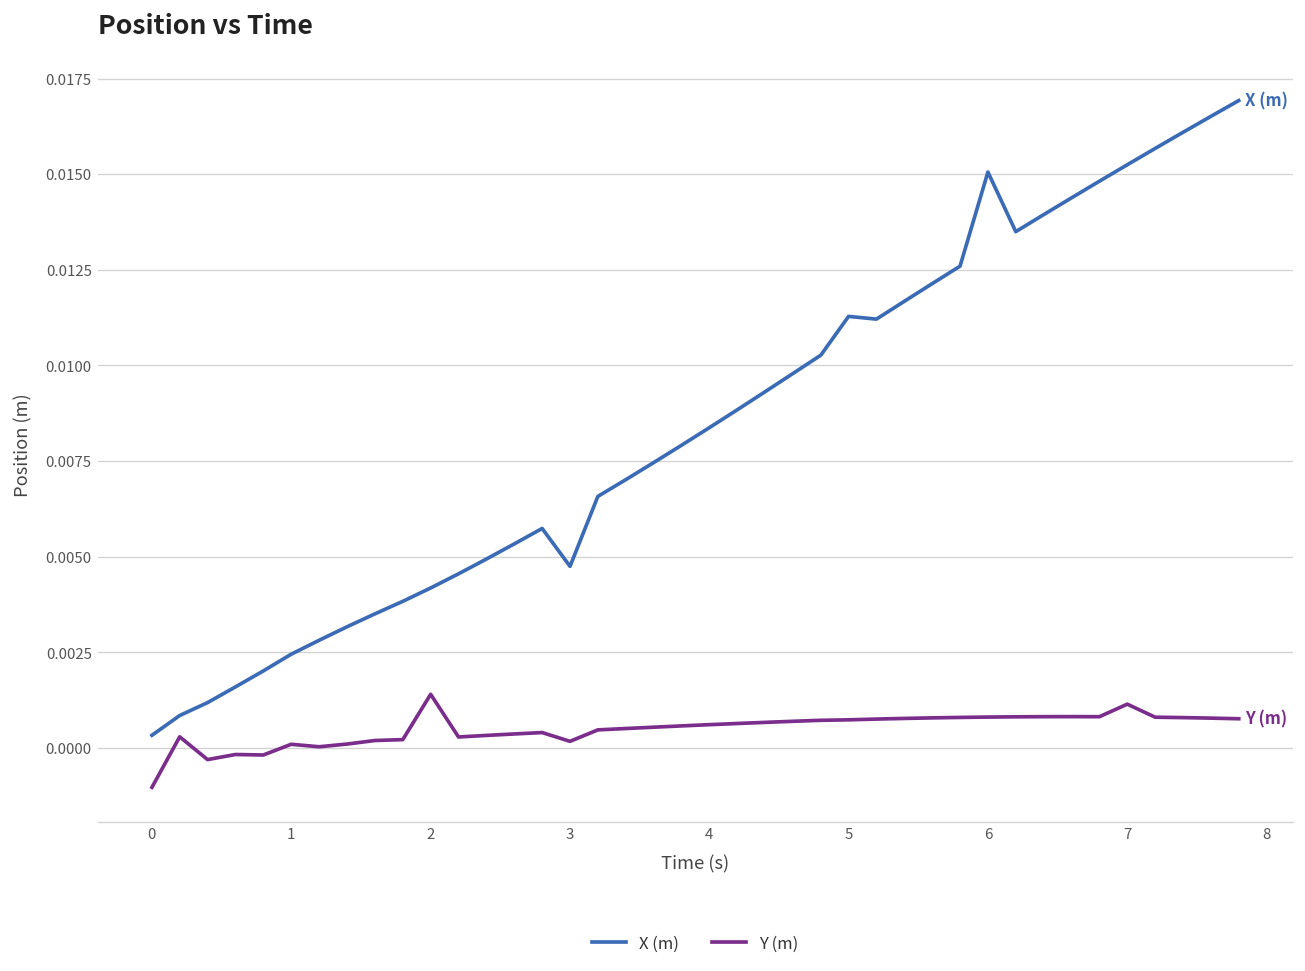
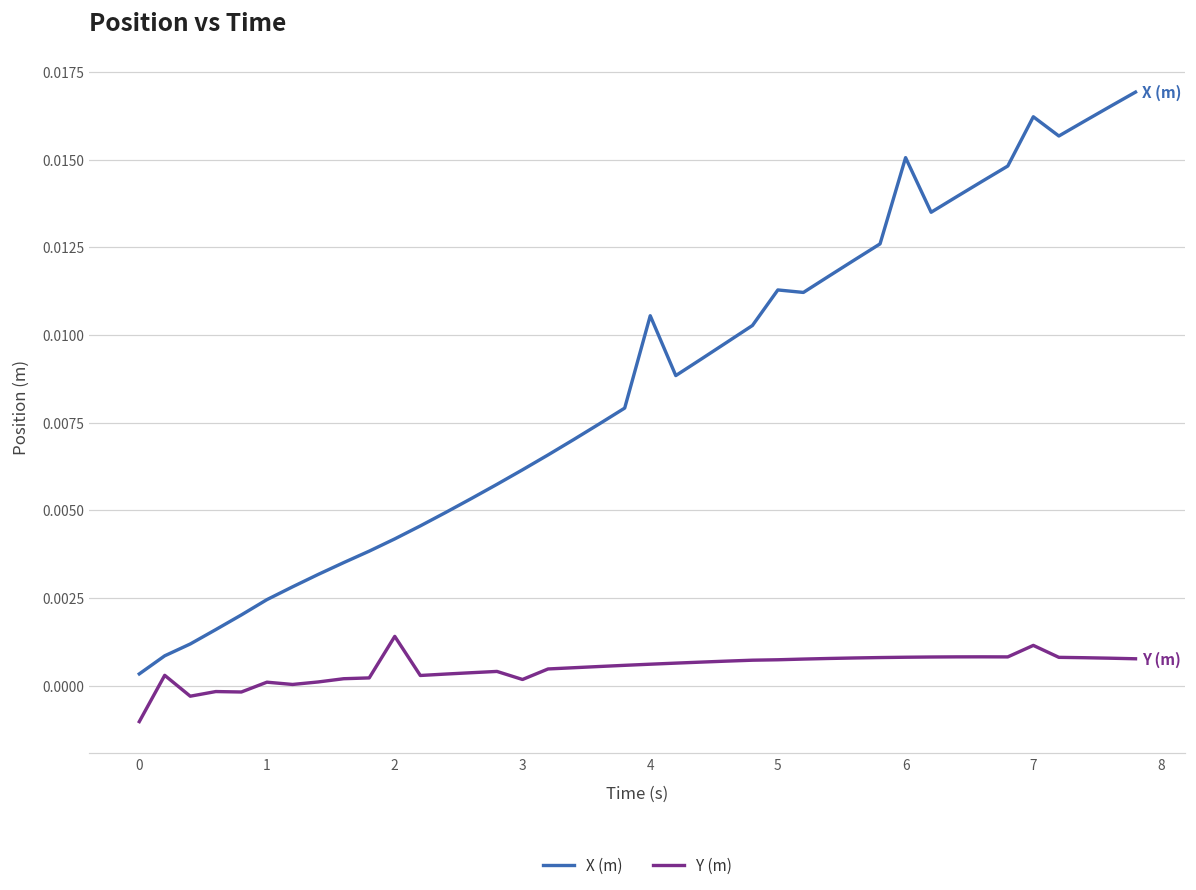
X (m), 3: 0.0047 -> 0.0062
X (m), 4: 0.0084 -> 0.0105
X (m), 7: 0.0152 -> 0.0162
